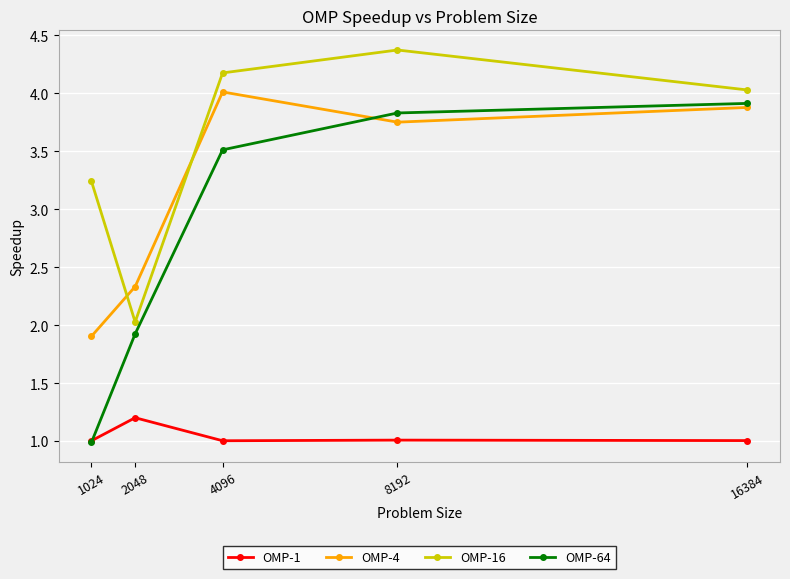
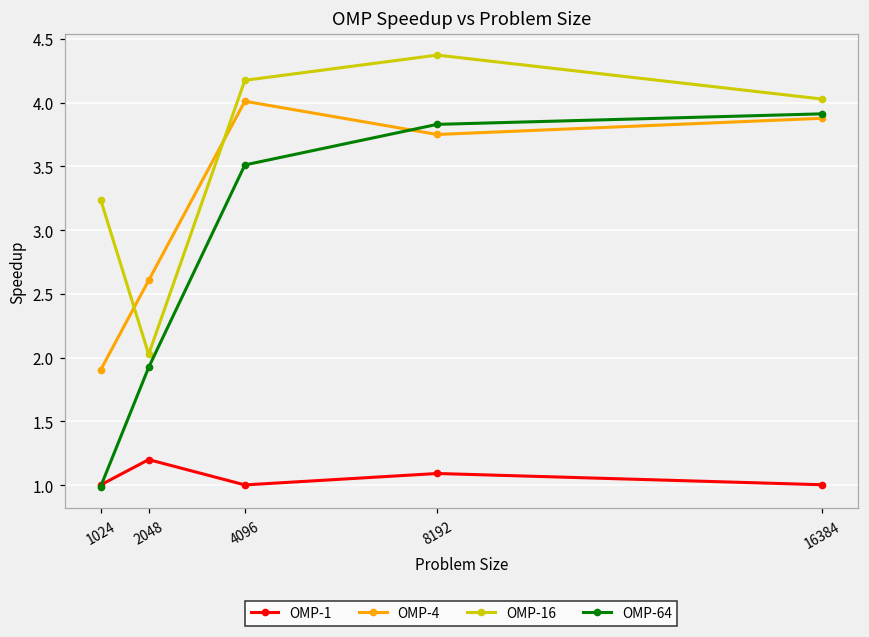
OMP-4, 2048: 2.33 -> 2.61
OMP-1, 8192: 1.01 -> 1.09
